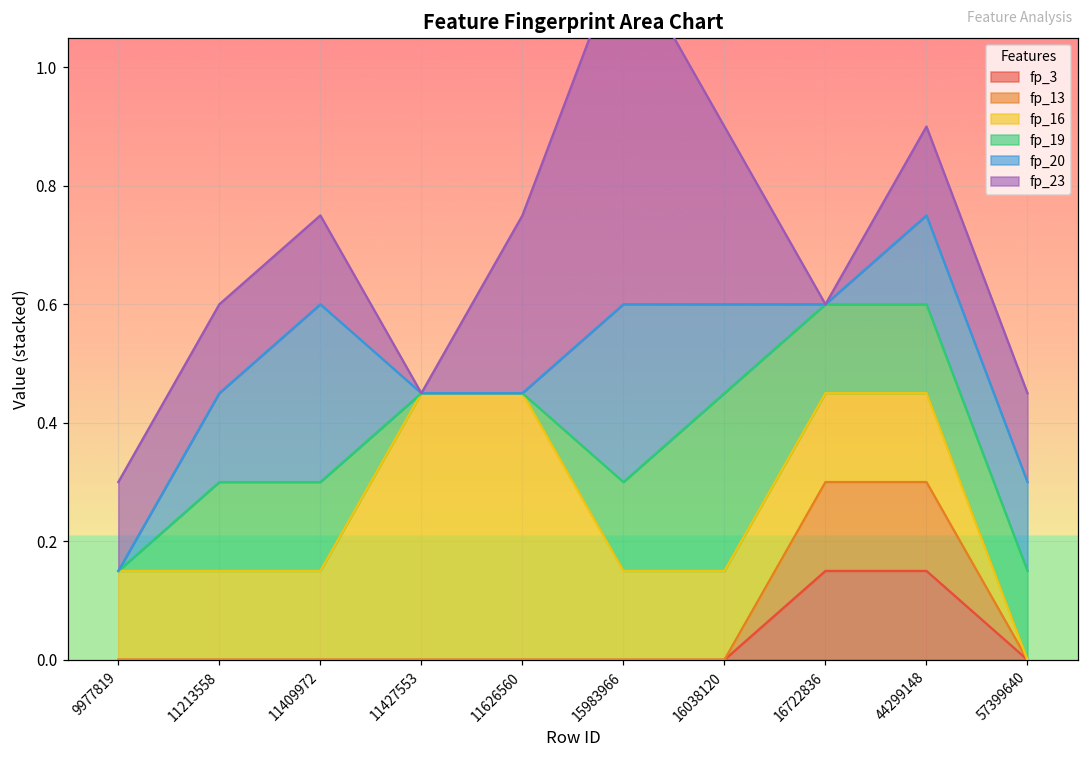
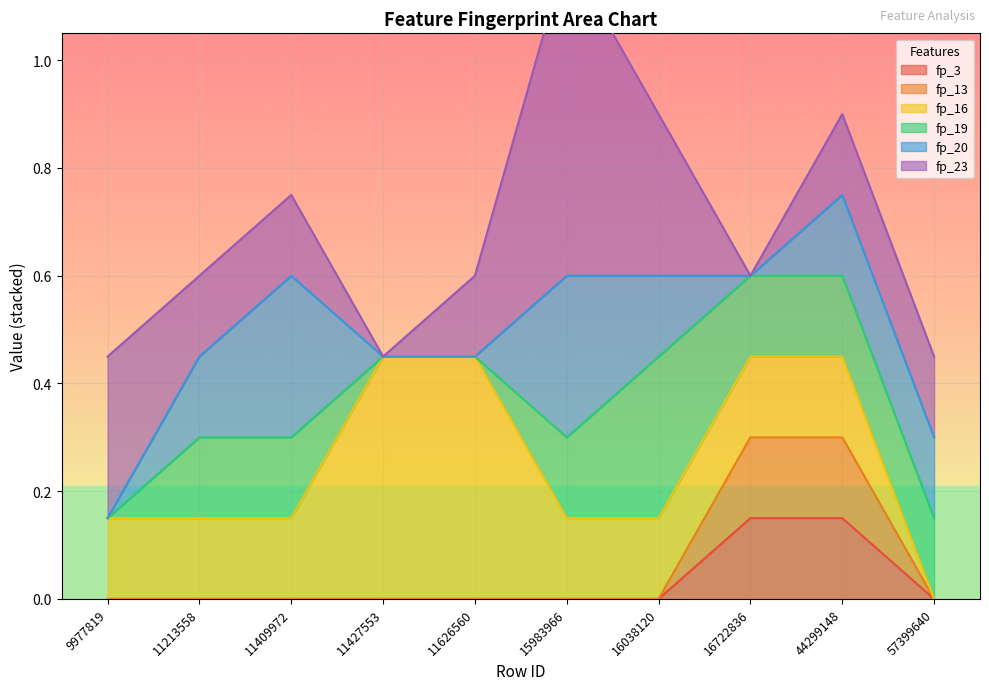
fp_23, 9977819: 0.15 -> 0.30
fp_23, 11626560: 0.30 -> 0.15
